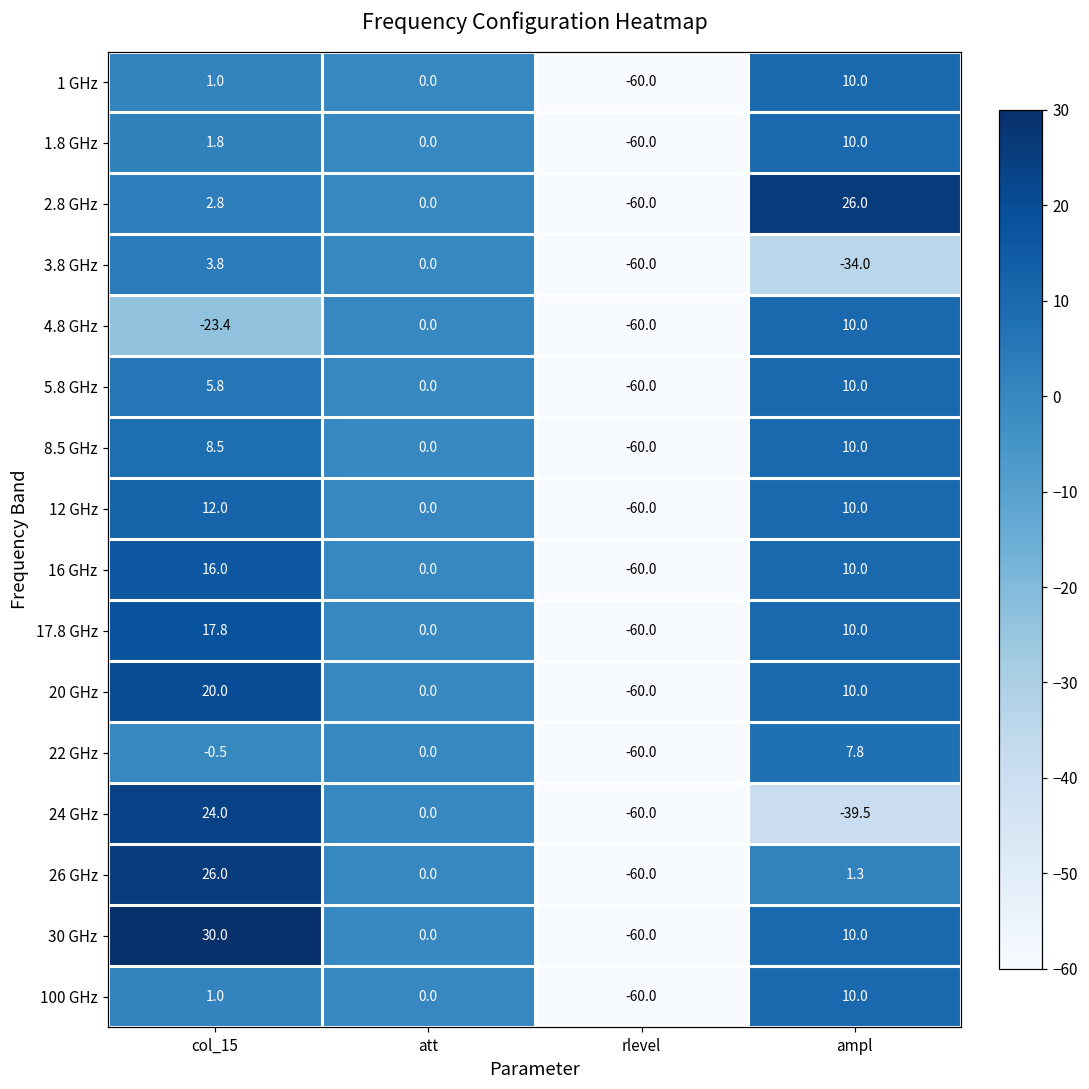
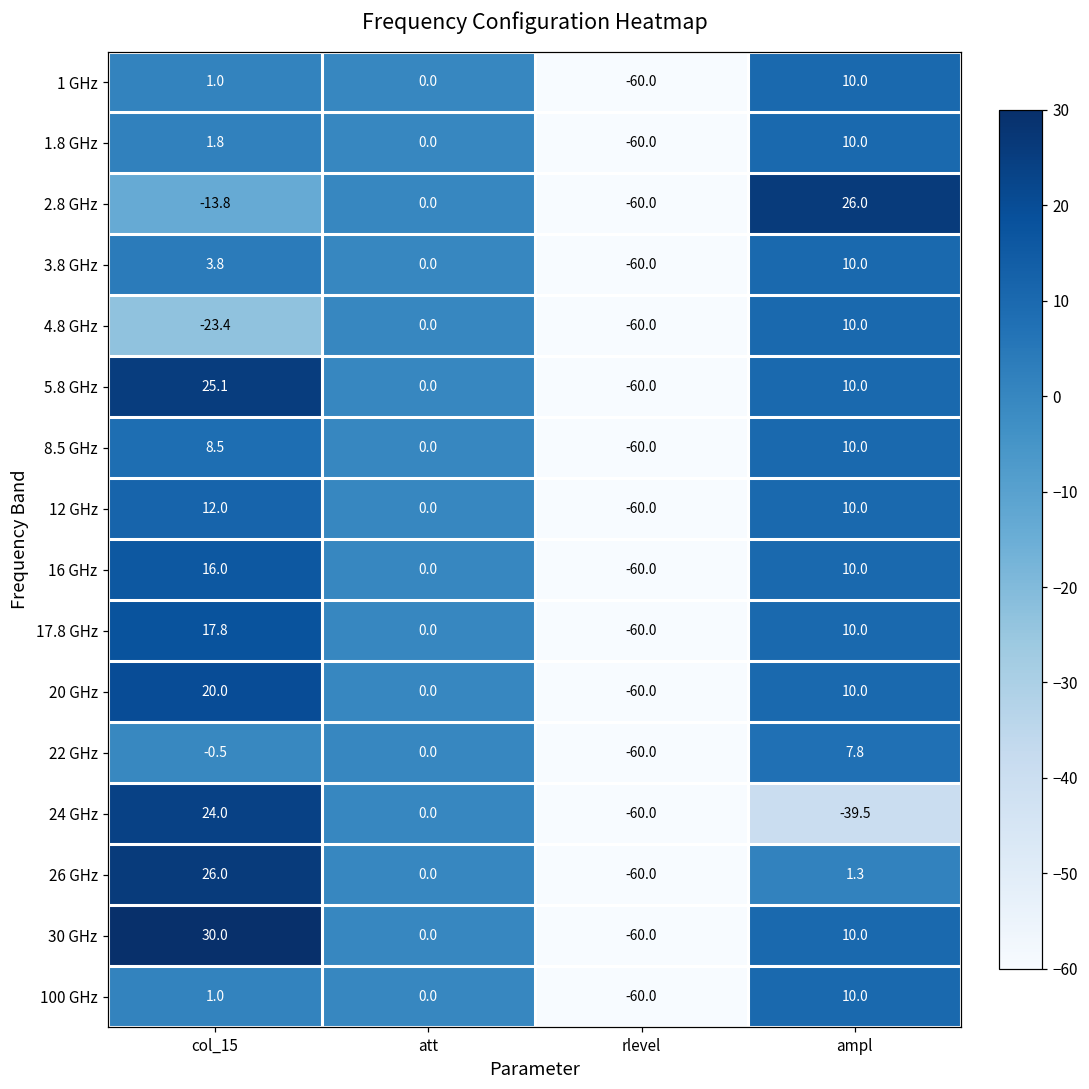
2.8 GHz, col_15: 2.8 -> -13.8
3.8 GHz, ampl: -34.0 -> 10.0
5.8 GHz, col_15: 5.8 -> 25.1
